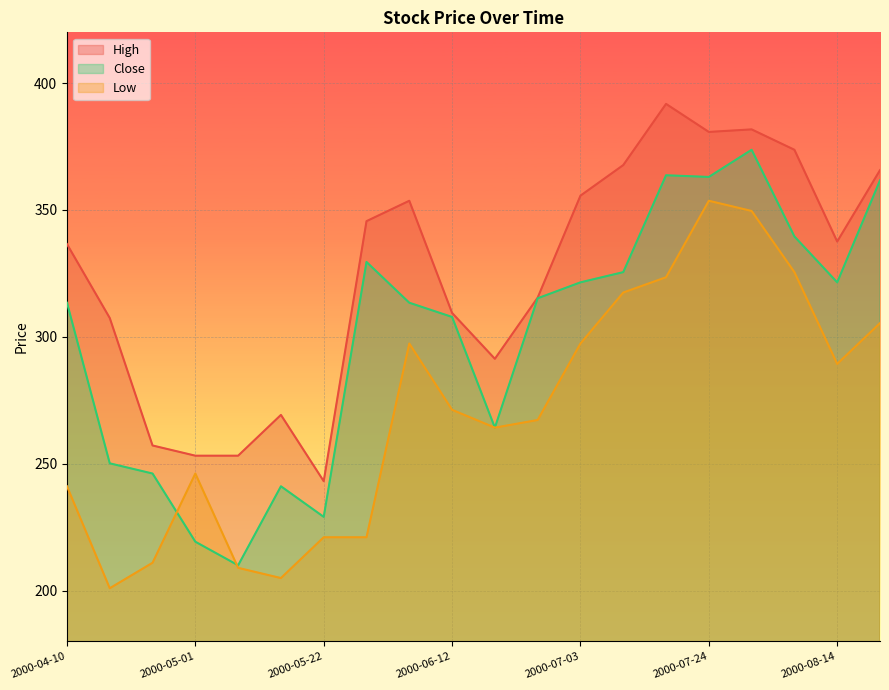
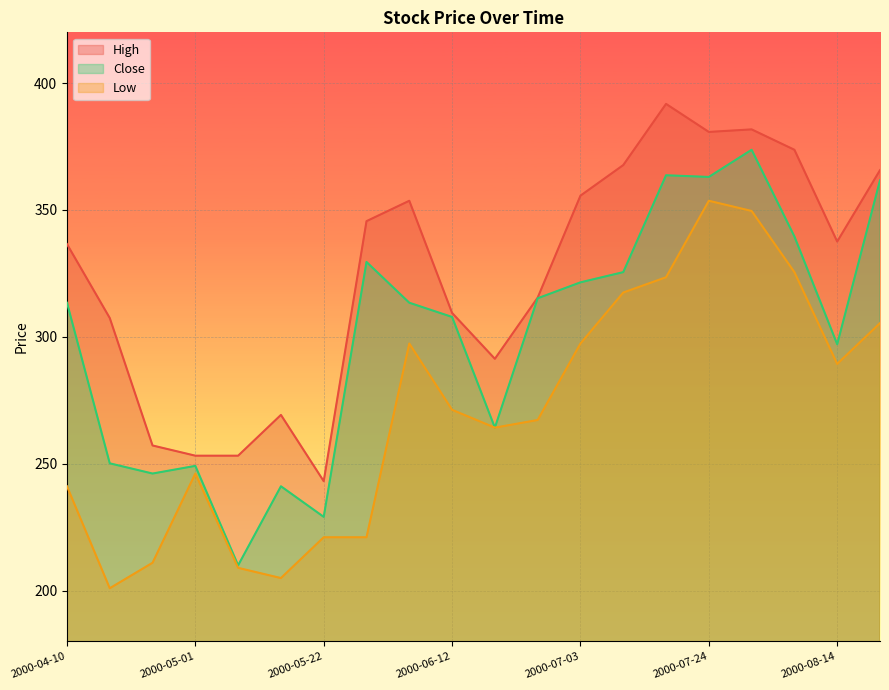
Close, 2000-05-01: 219 -> 249
Close, 2000-08-14: 321 -> 297
